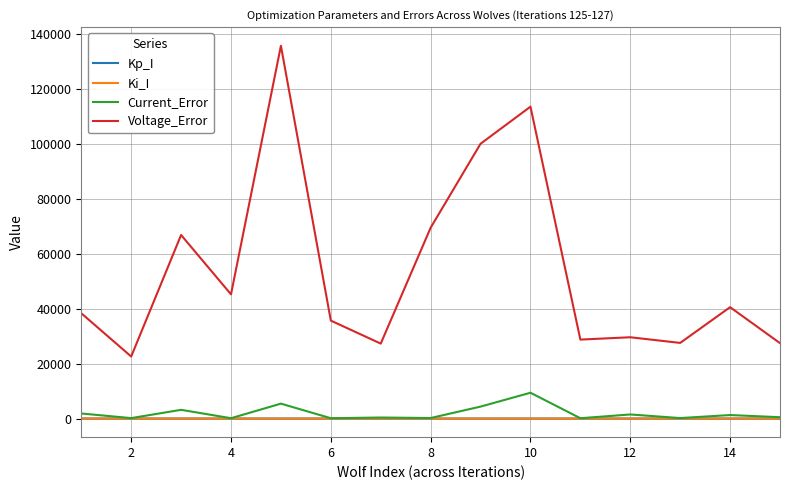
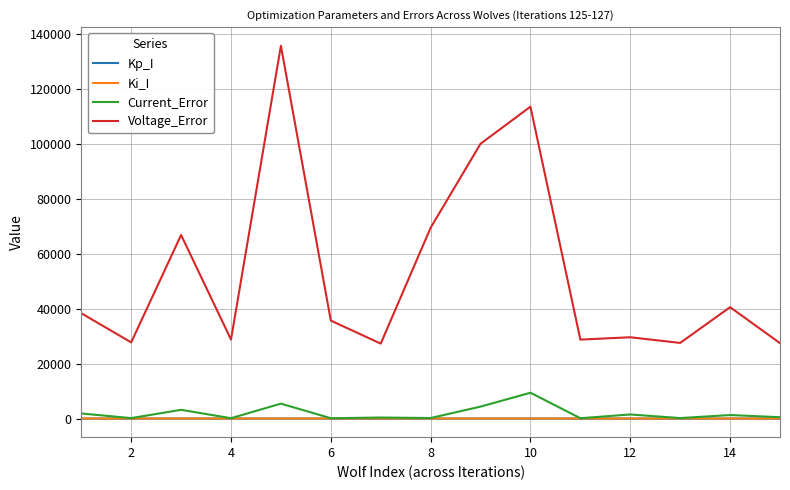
Voltage_Error, 2: 23000 -> 28000
Voltage_Error, 4: 45000 -> 29000
